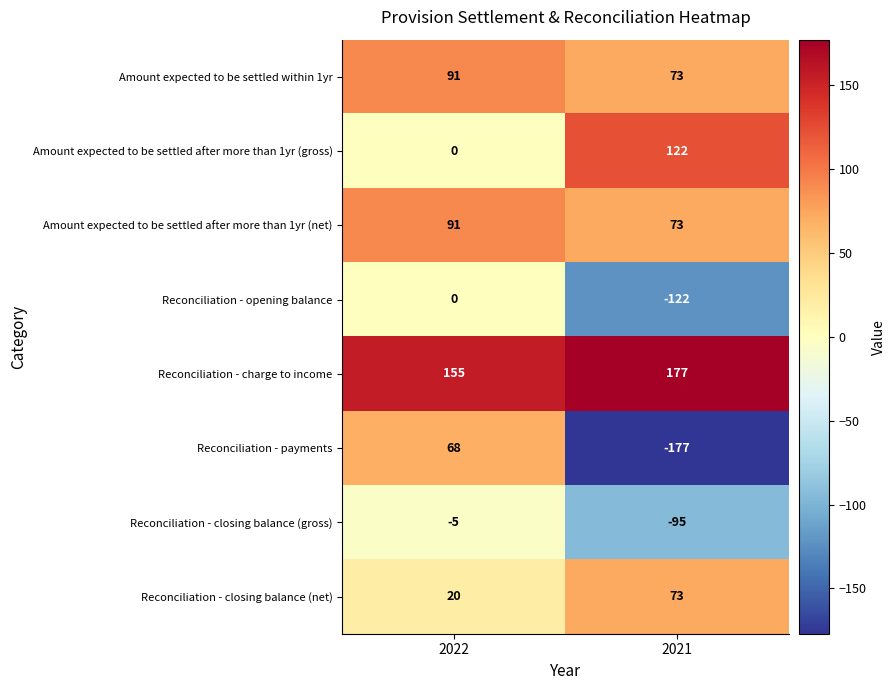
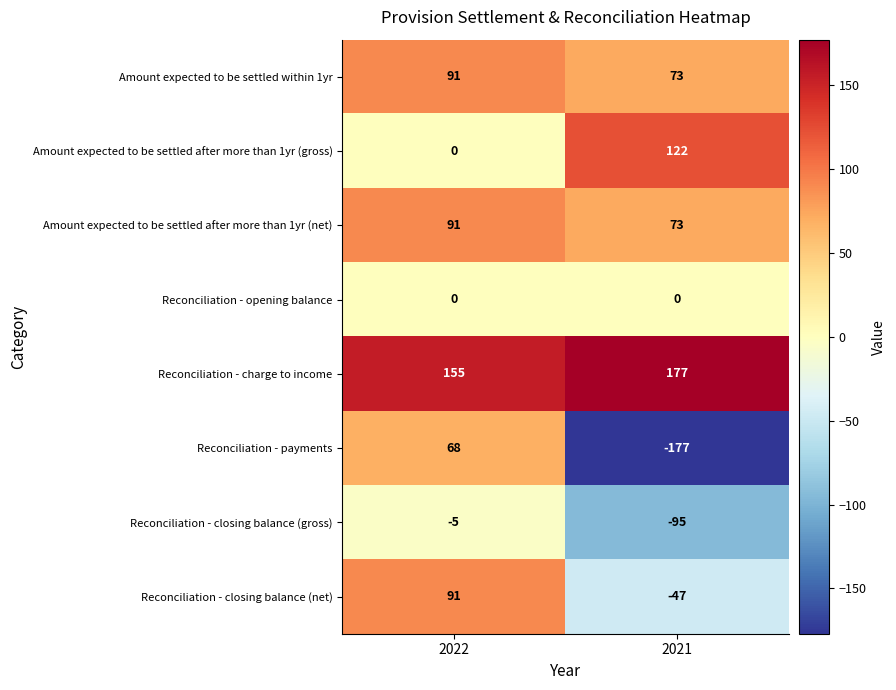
Reconciliation - opening balance, 2021: -122 -> 0
Reconciliation - closing balance (net), 2022: 20 -> 91
Reconciliation - closing balance (net), 2021: 73 -> -47
